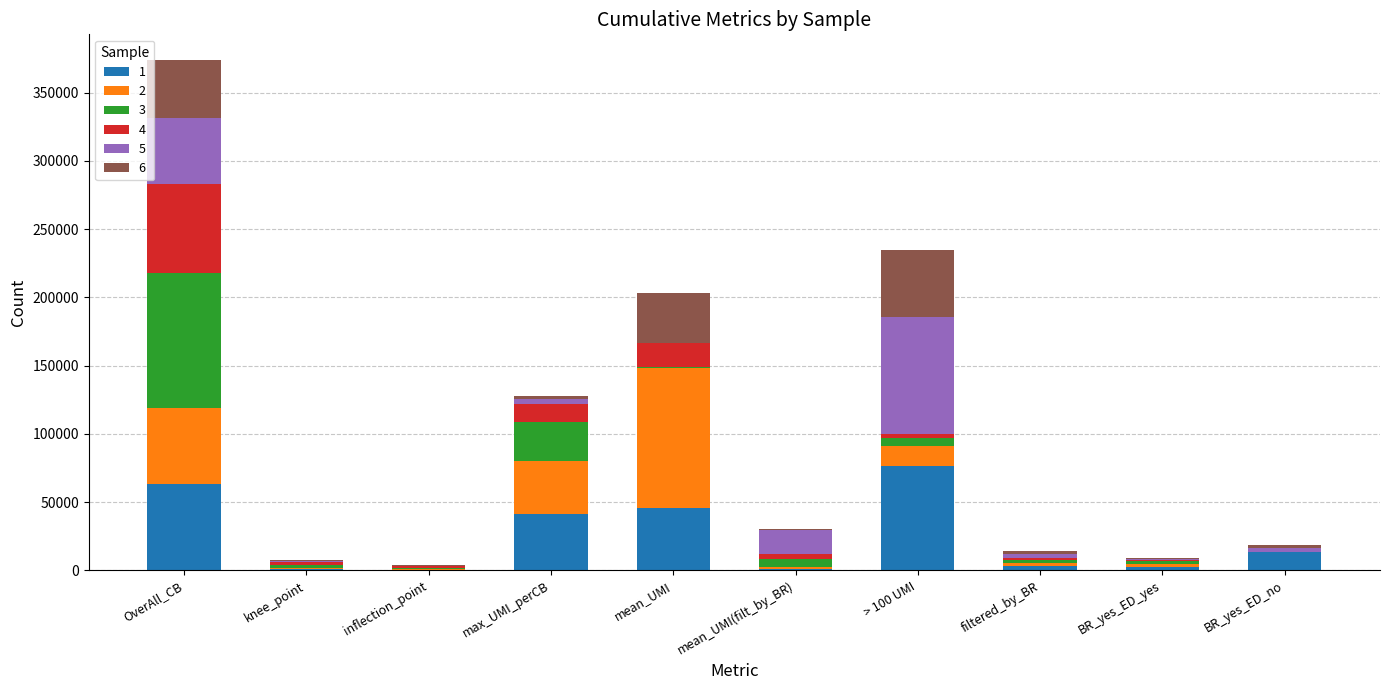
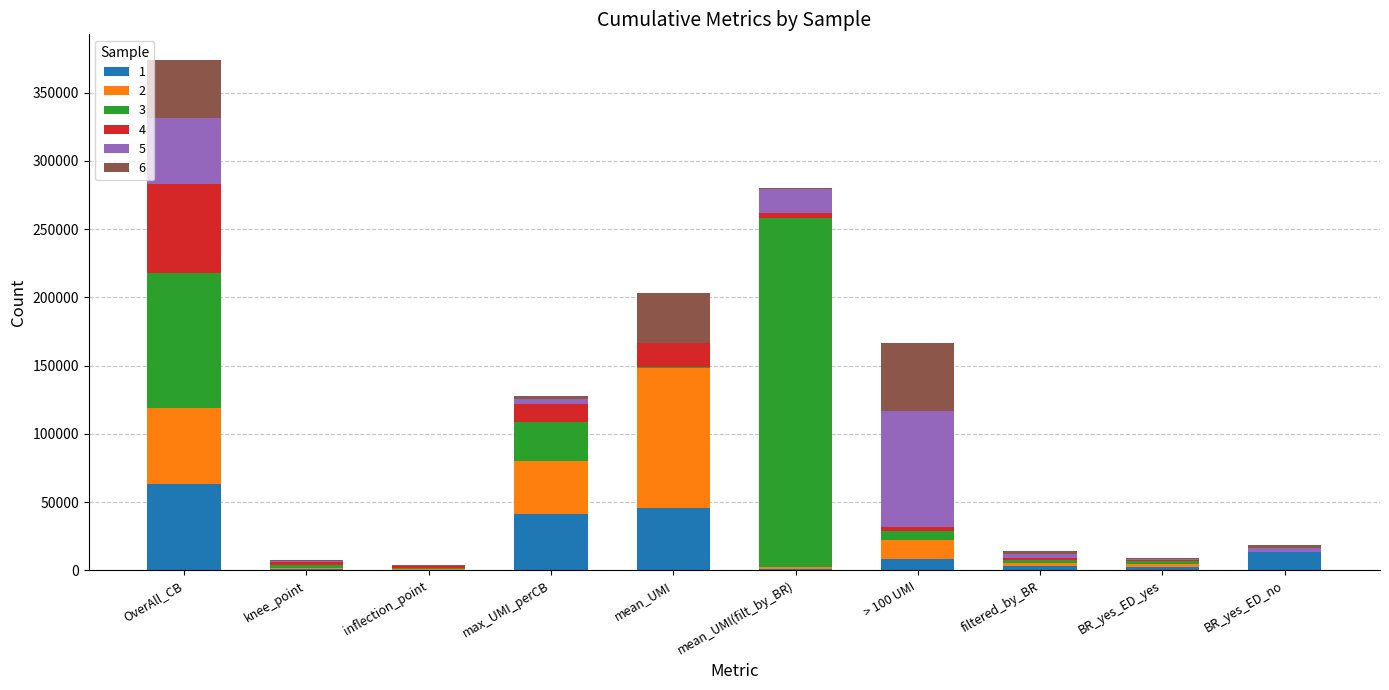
3, mean_UMI(filt_by_BR): 5000 -> 255000
1, > 100 UMI: 77000 -> 8000
